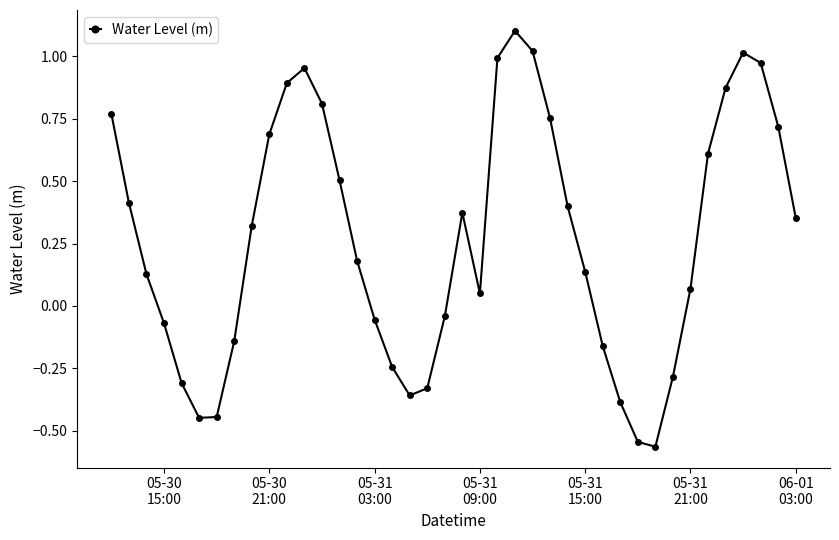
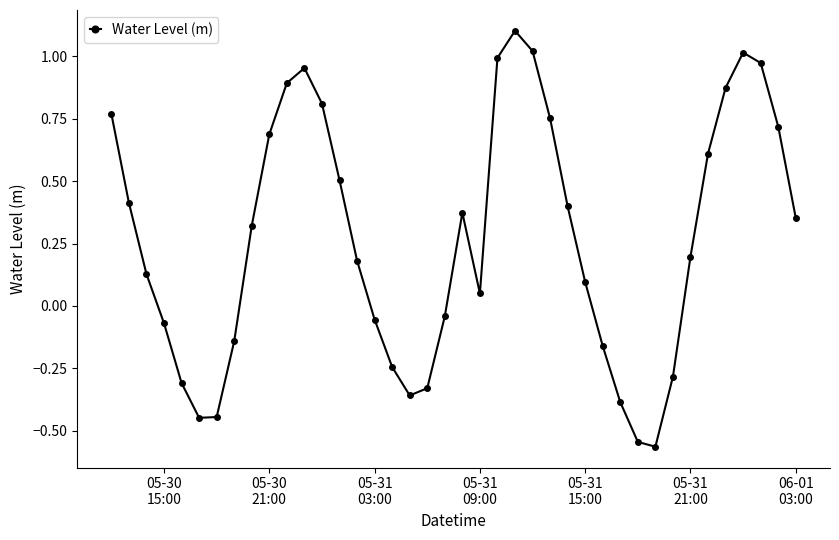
05-31 15:00: 0.14 -> 0.10
05-31 21:00: 0.07 -> 0.20
